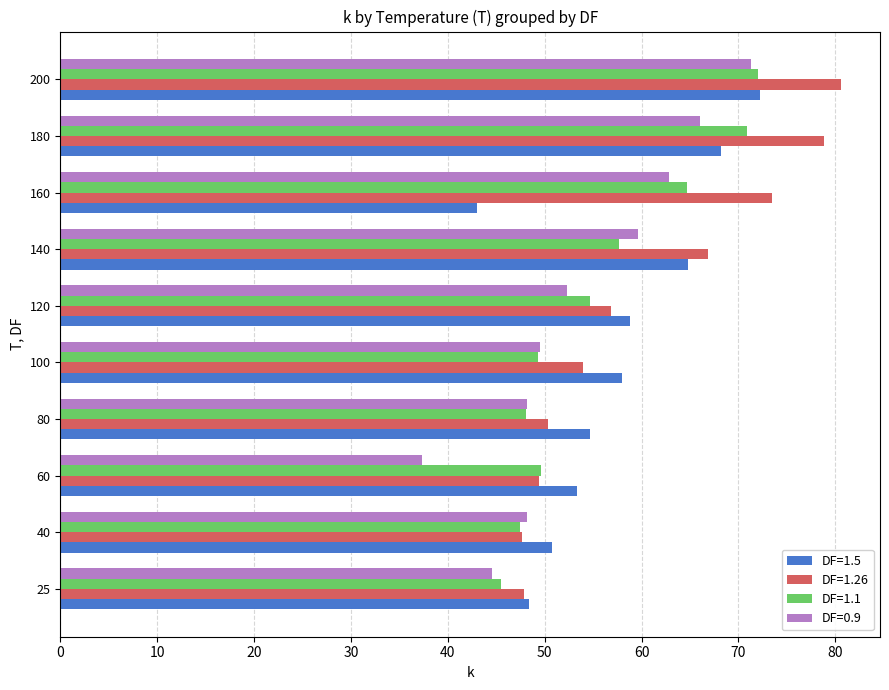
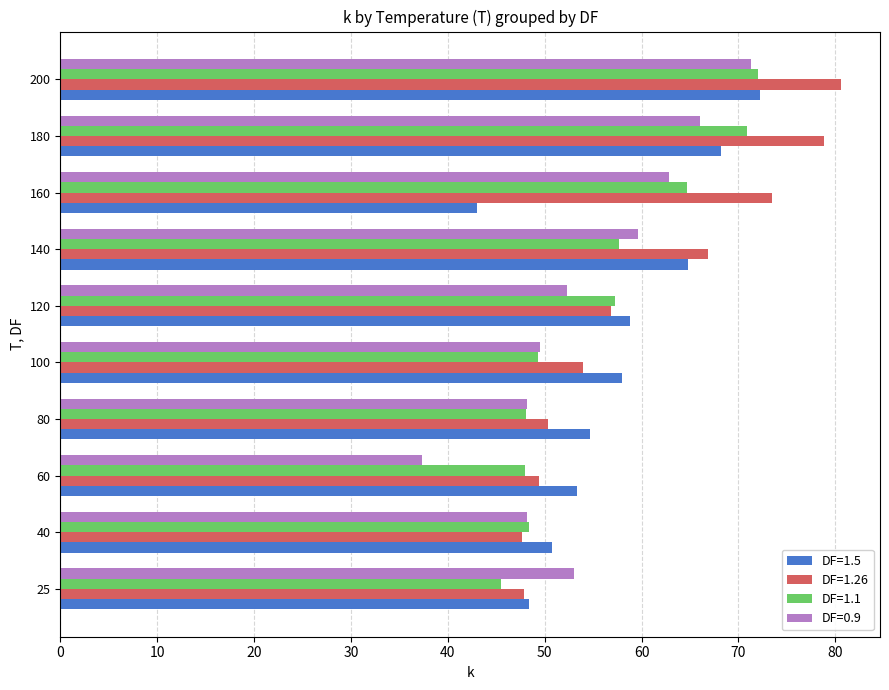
DF=1.1, 120: 55 -> 57
DF=1.1, 60: 50 -> 48
DF=1.1, 40: 47 -> 48
DF=0.9, 25: 45 -> 53
